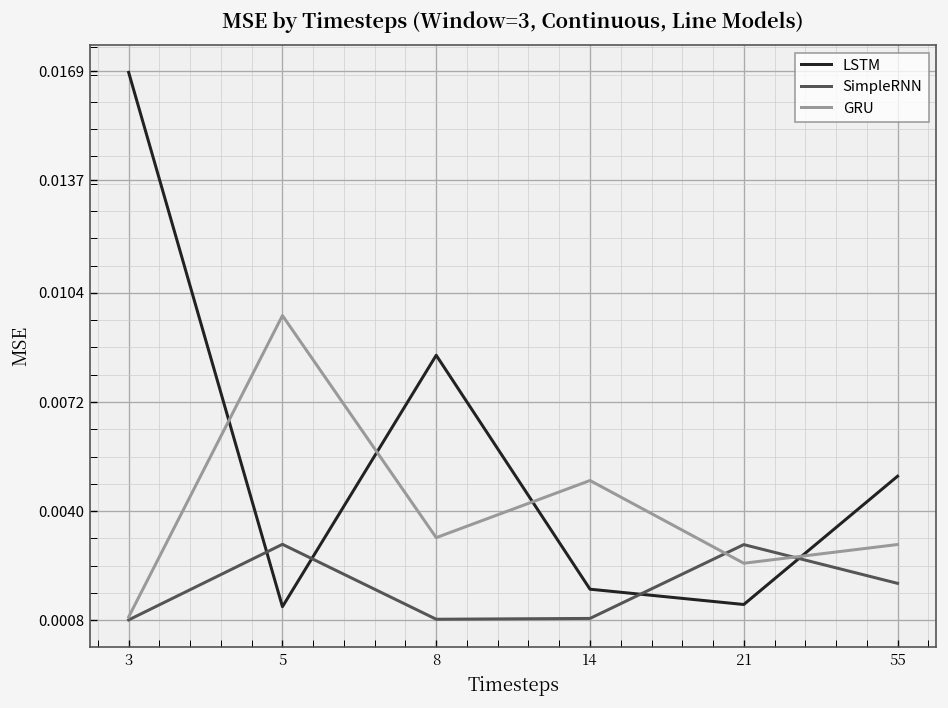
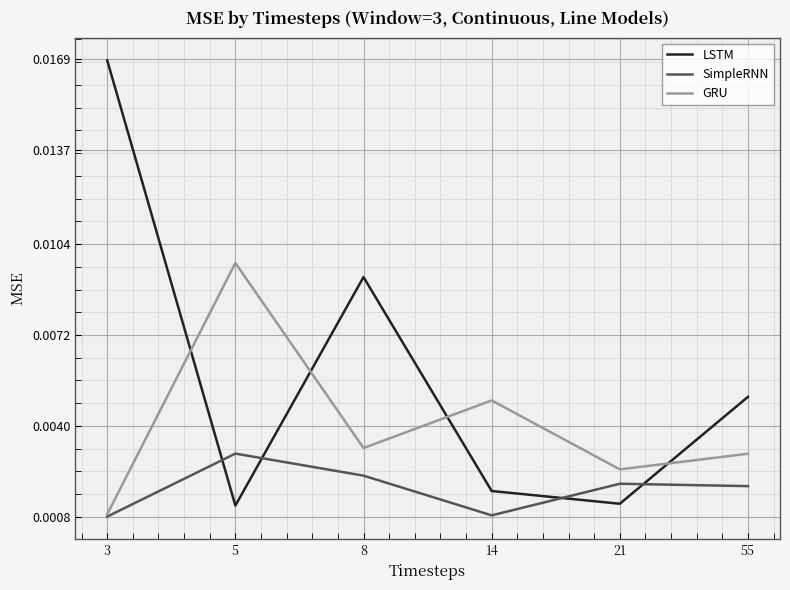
LSTM, 8: 0.0086 -> 0.0092
SimpleRNN, 8: 0.0008 -> 0.0023
SimpleRNN, 21: 0.0030 -> 0.0020
